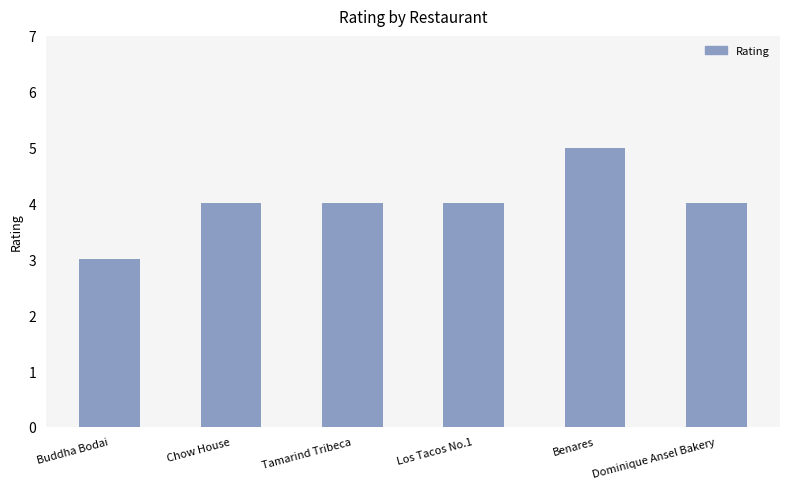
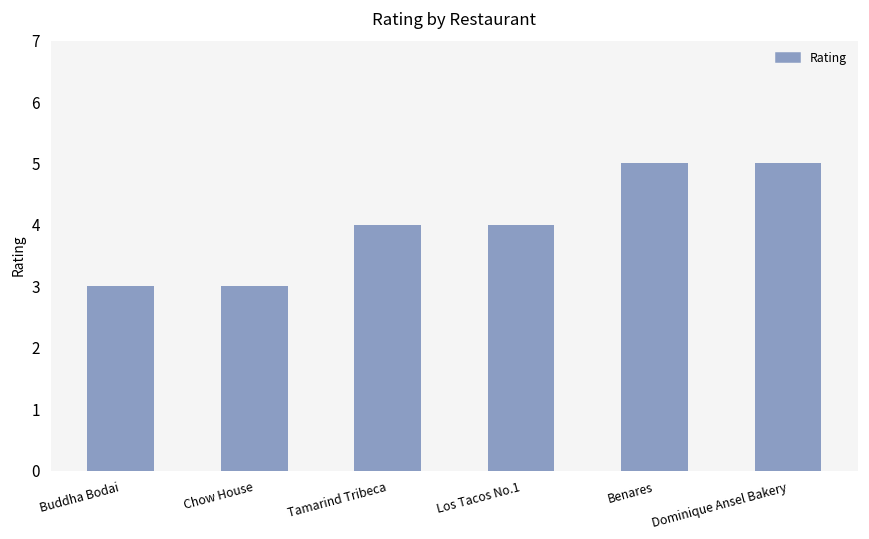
Chow House: 4 -> 3
Dominique Ansel Bakery: 4 -> 5
